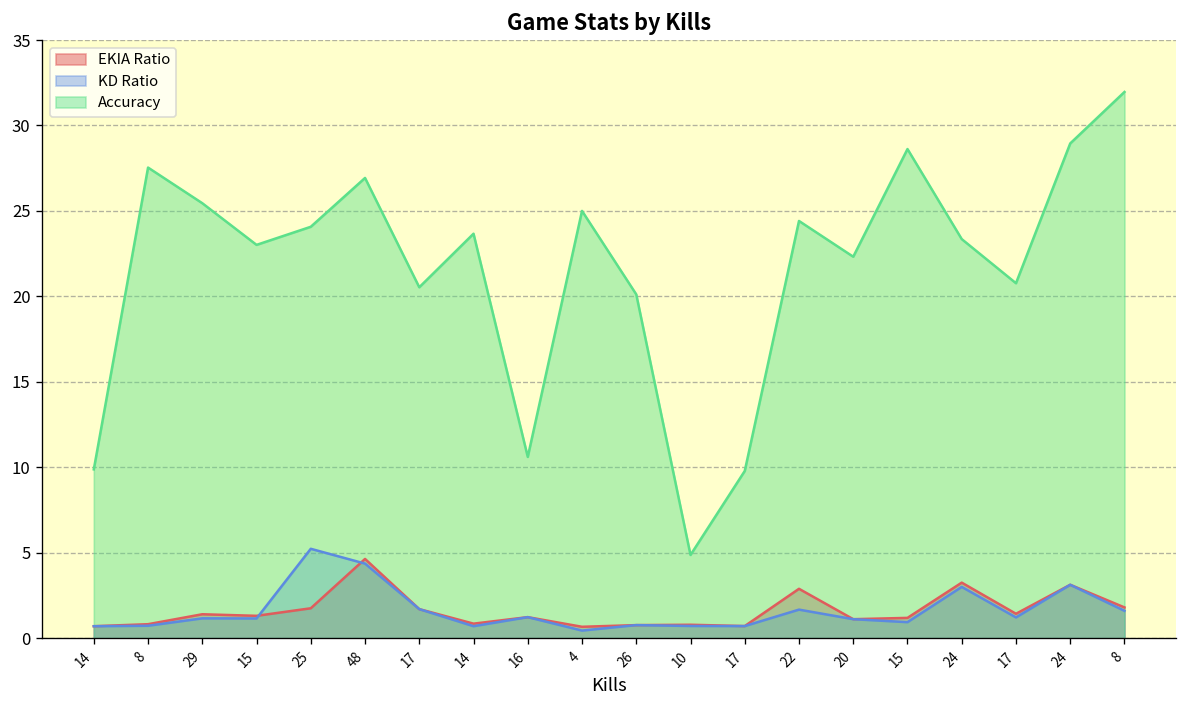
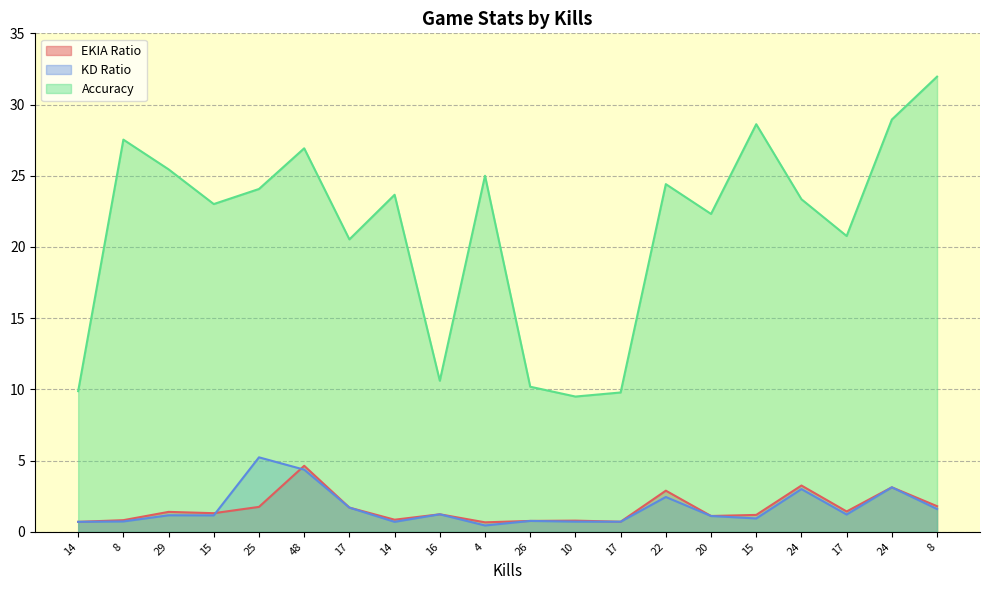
Accuracy, 26: 20.1 -> 10.2
Accuracy, 10: 4.9 -> 9.5
KD Ratio, 22: 1.7 -> 2.4
